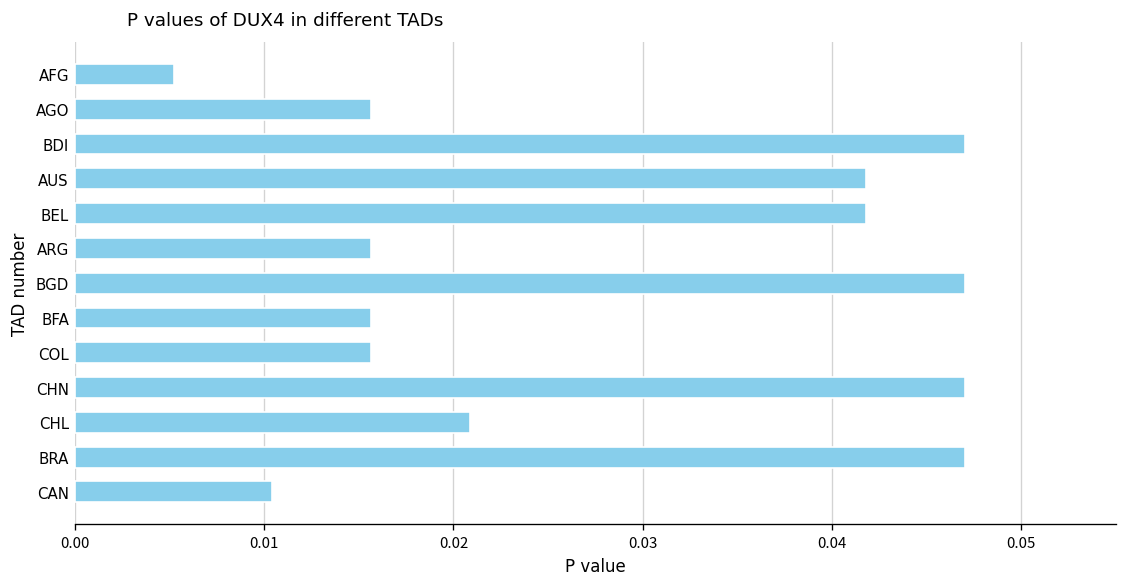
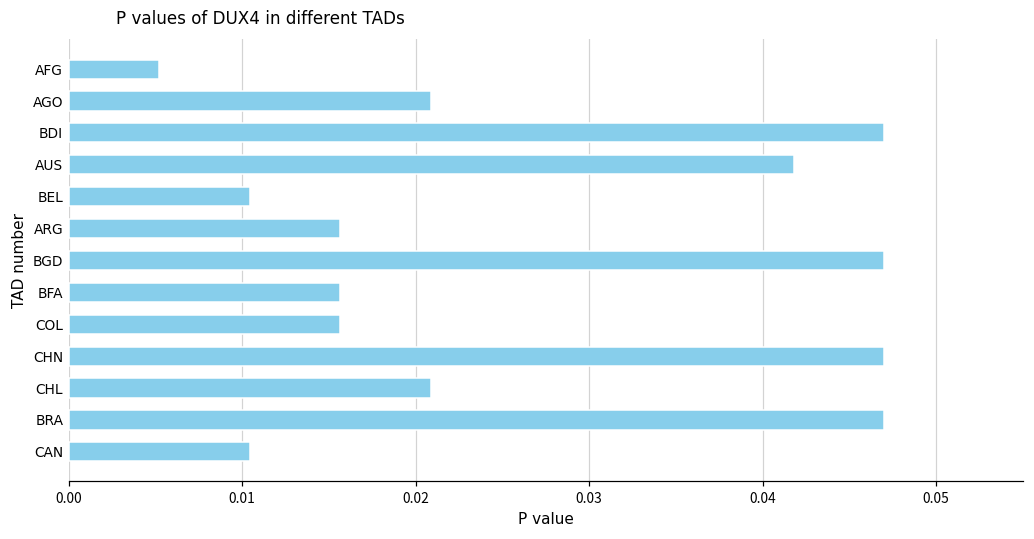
AGO: 0.0157 -> 0.0209
BEL: 0.0418 -> 0.0104
